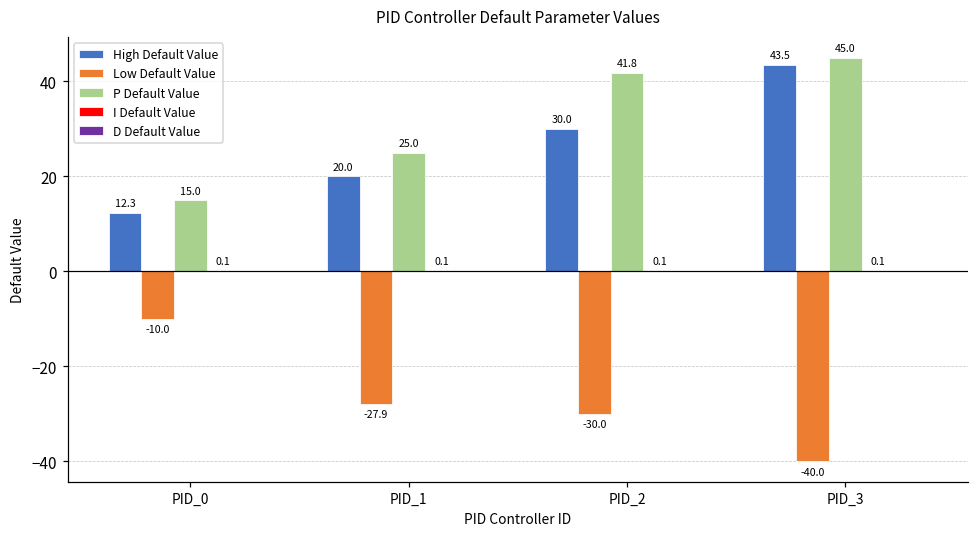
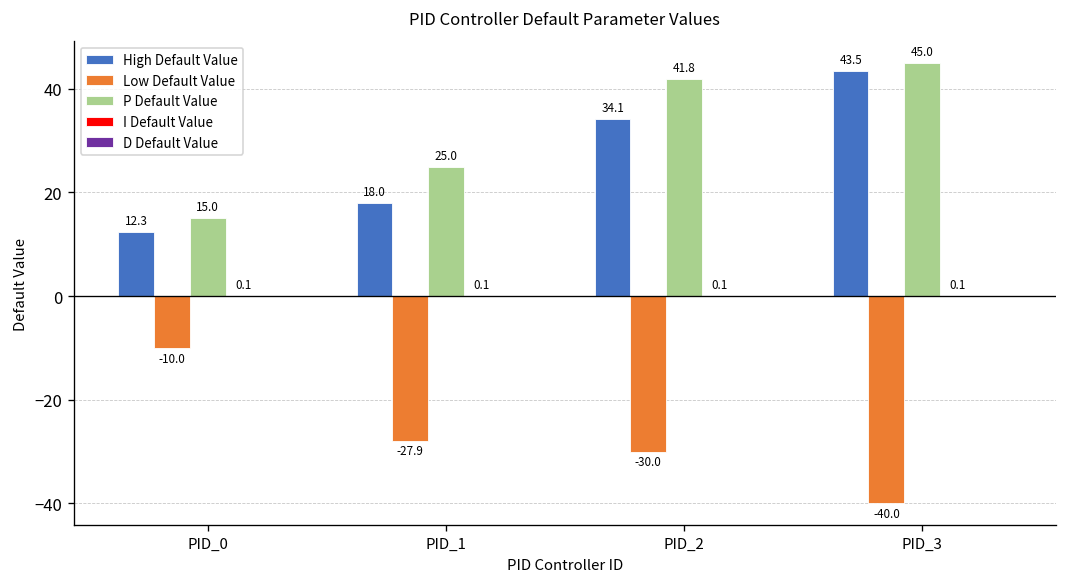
High Default Value, PID_1: 20.0 -> 18.0
High Default Value, PID_2: 30.0 -> 34.1
